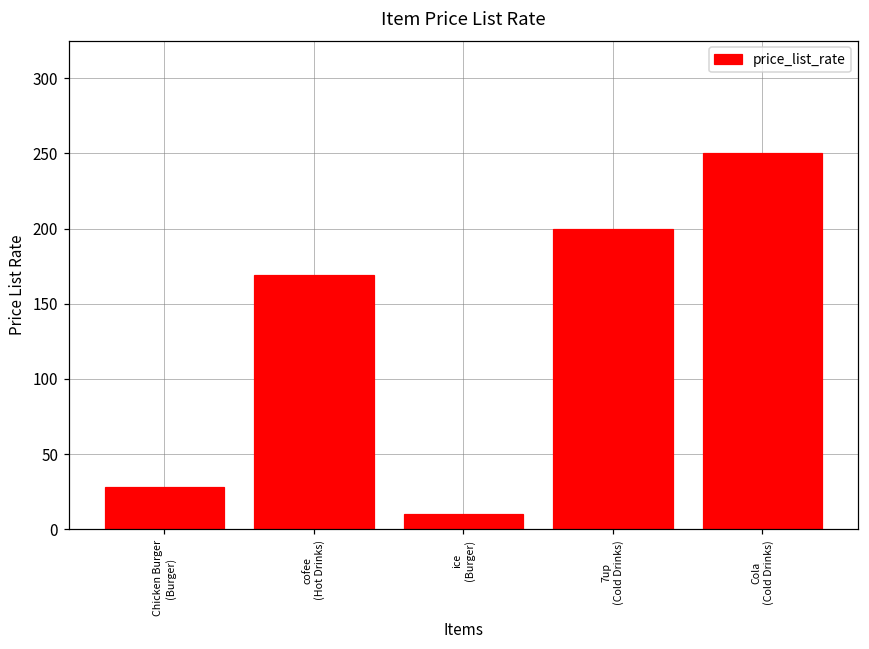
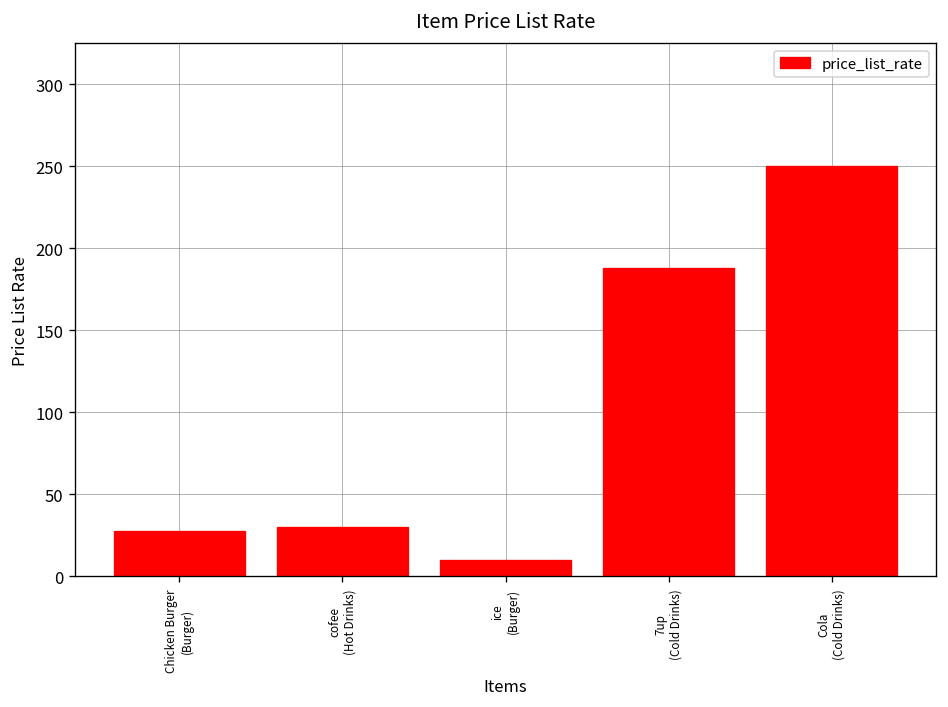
cofee (Hot Drinks): 169 -> 30
7up (Cold Drinks): 200 -> 188
